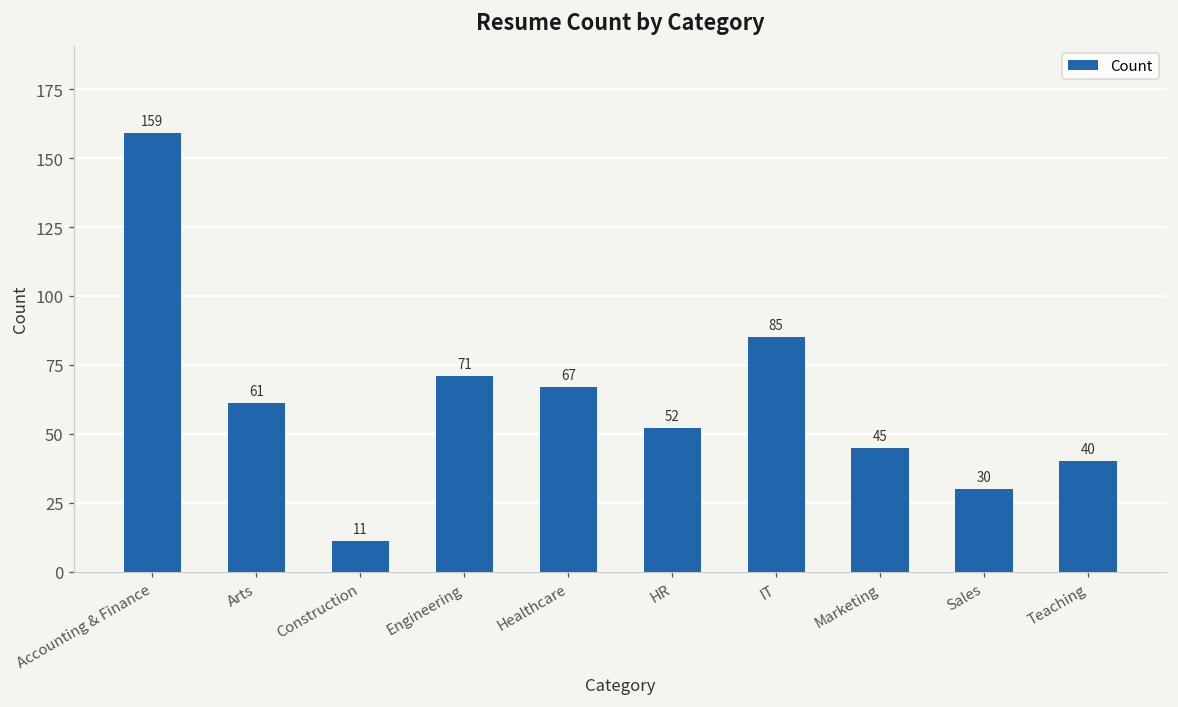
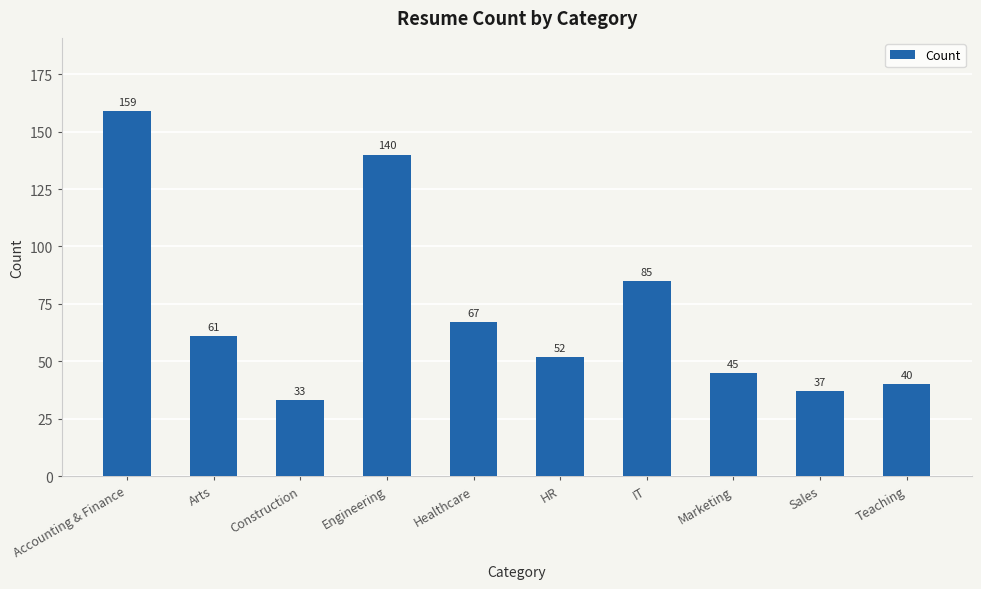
Construction: 11 -> 33
Engineering: 71 -> 140
Sales: 30 -> 37
